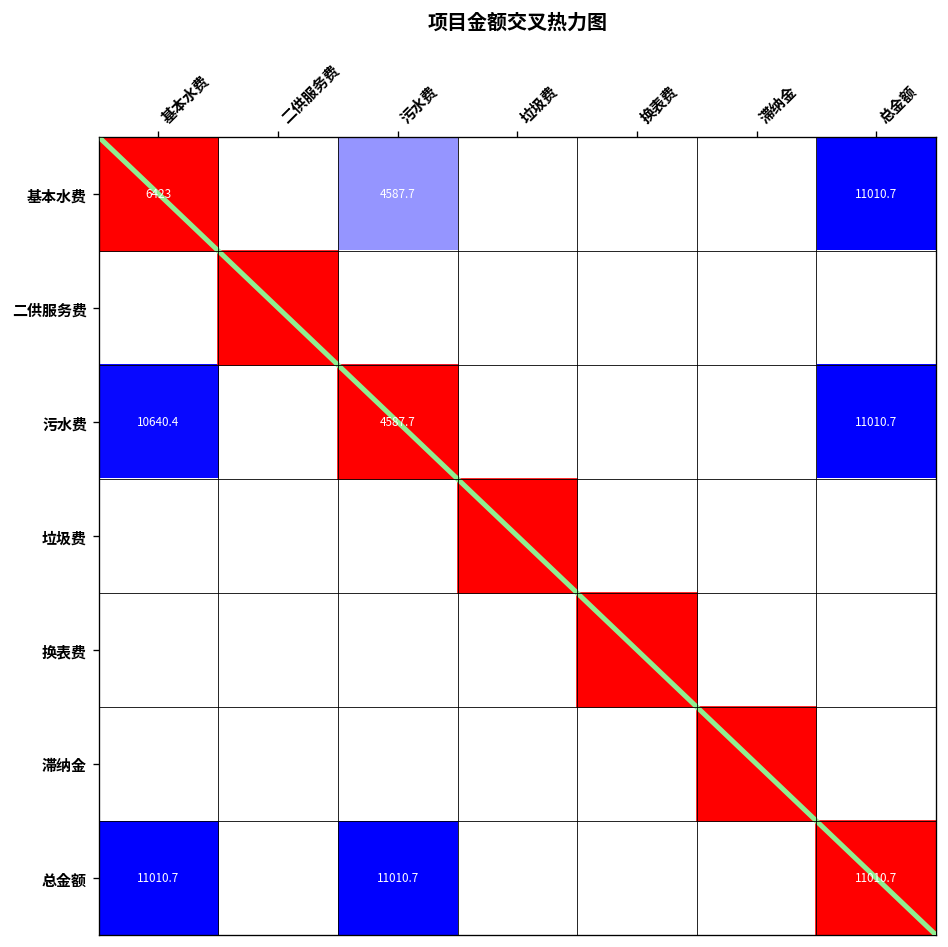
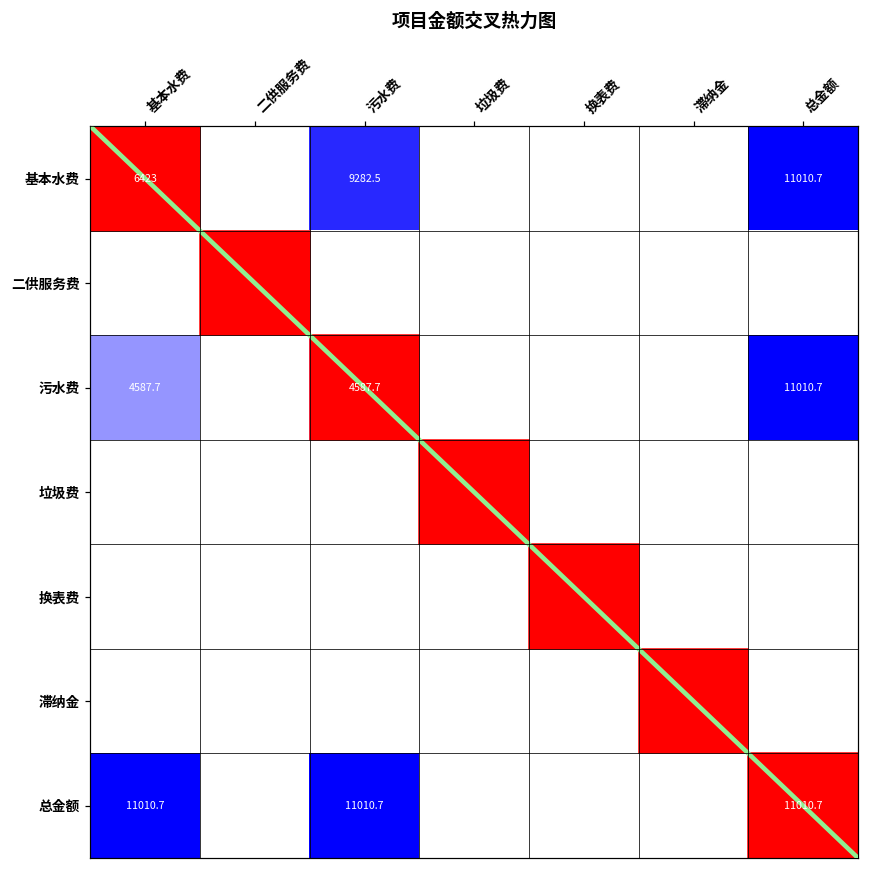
基本水费, 污水费: 4587.7 -> 9282.5
污水费, 基本水费: 10640.4 -> 4587.7
